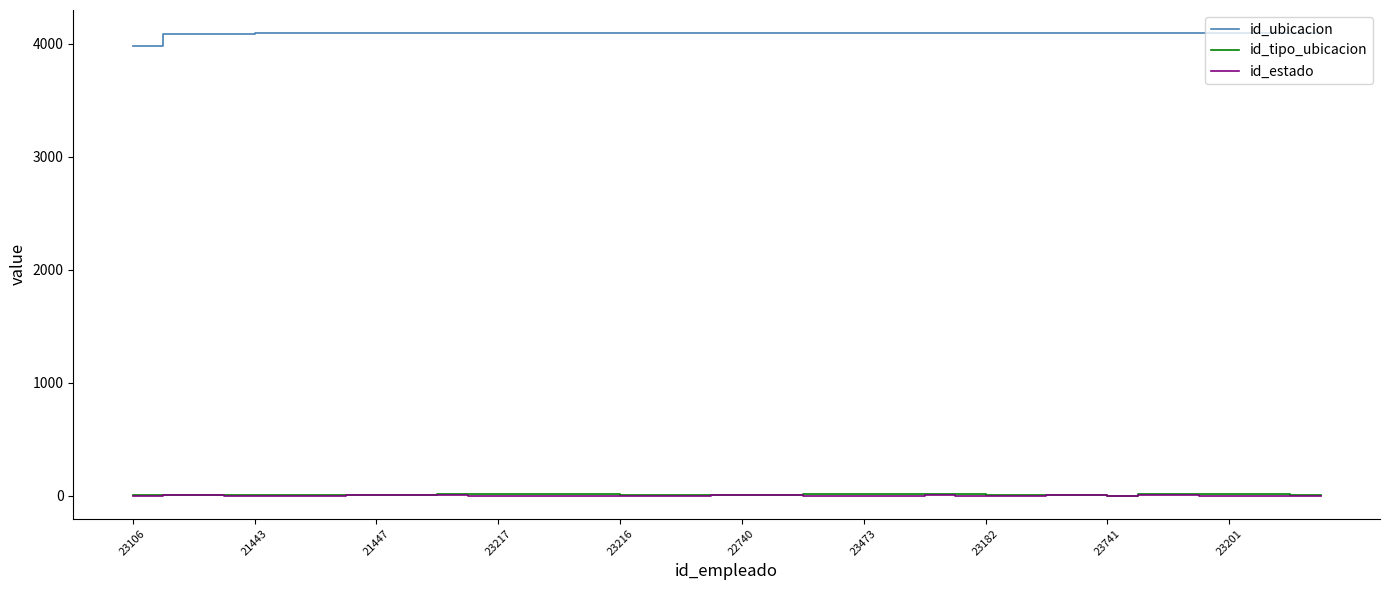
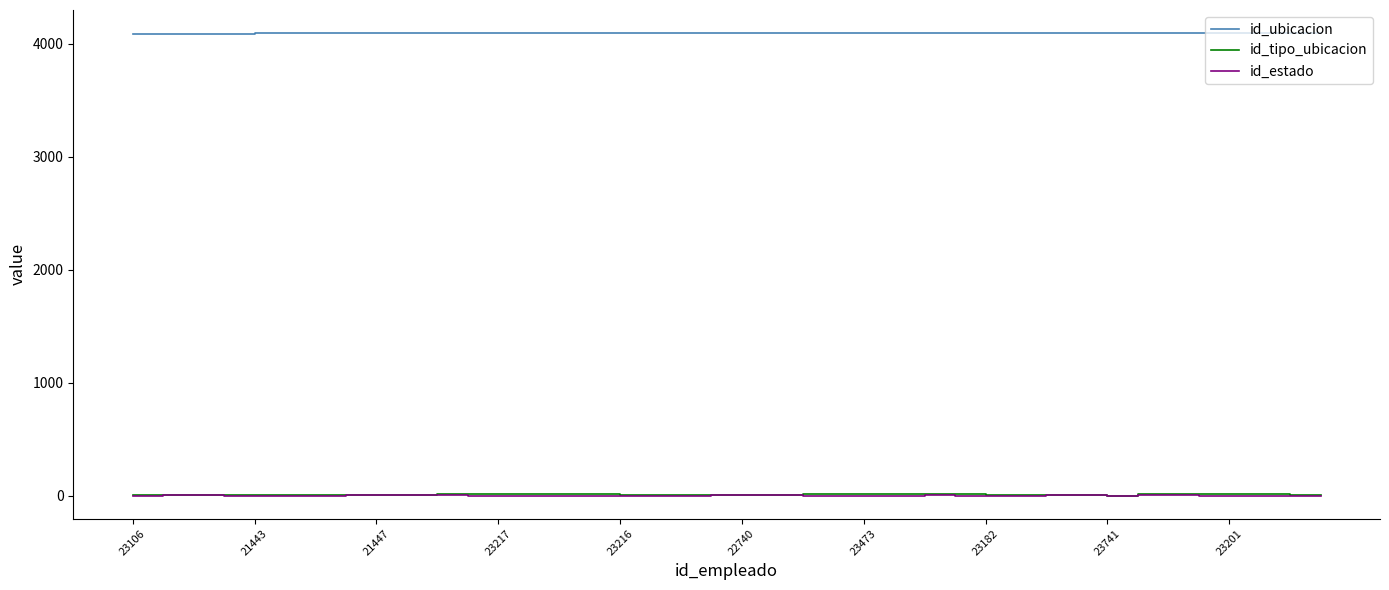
id_ubicacion, 23106: 3980 -> 4090
